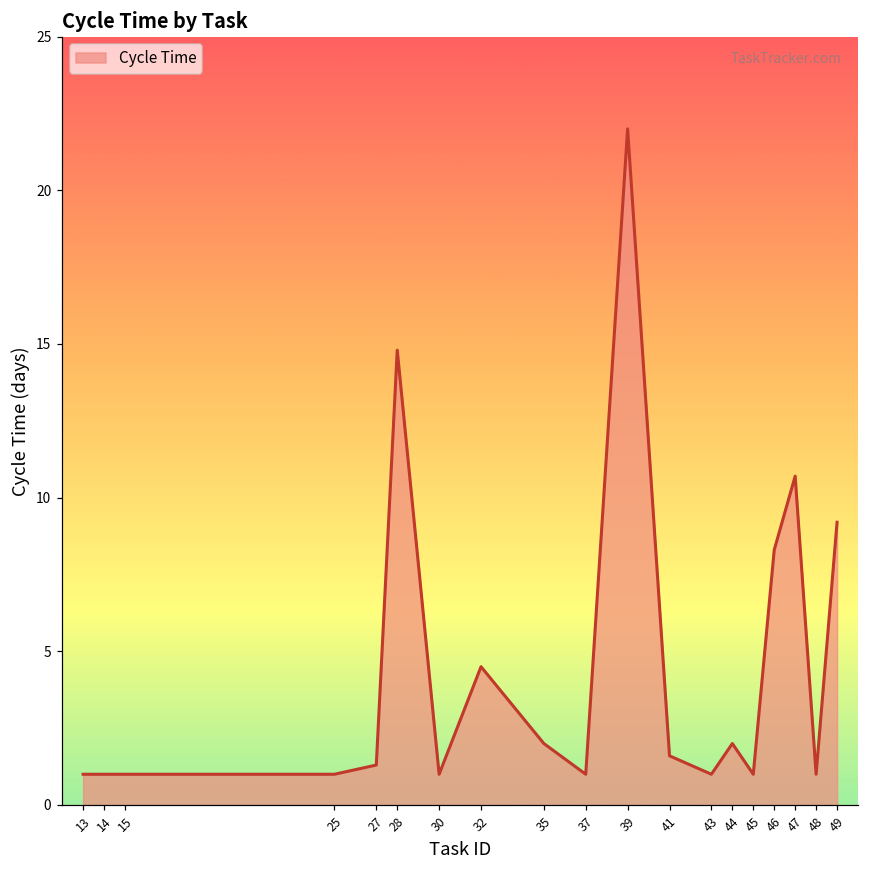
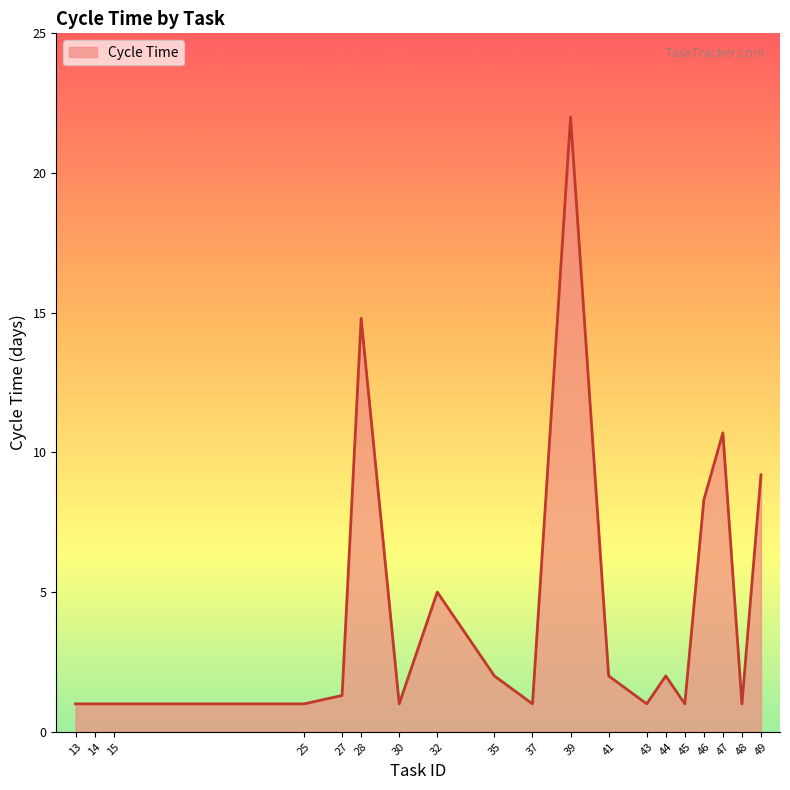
32: 4.5 -> 5.0
41: 1.6 -> 2.0
